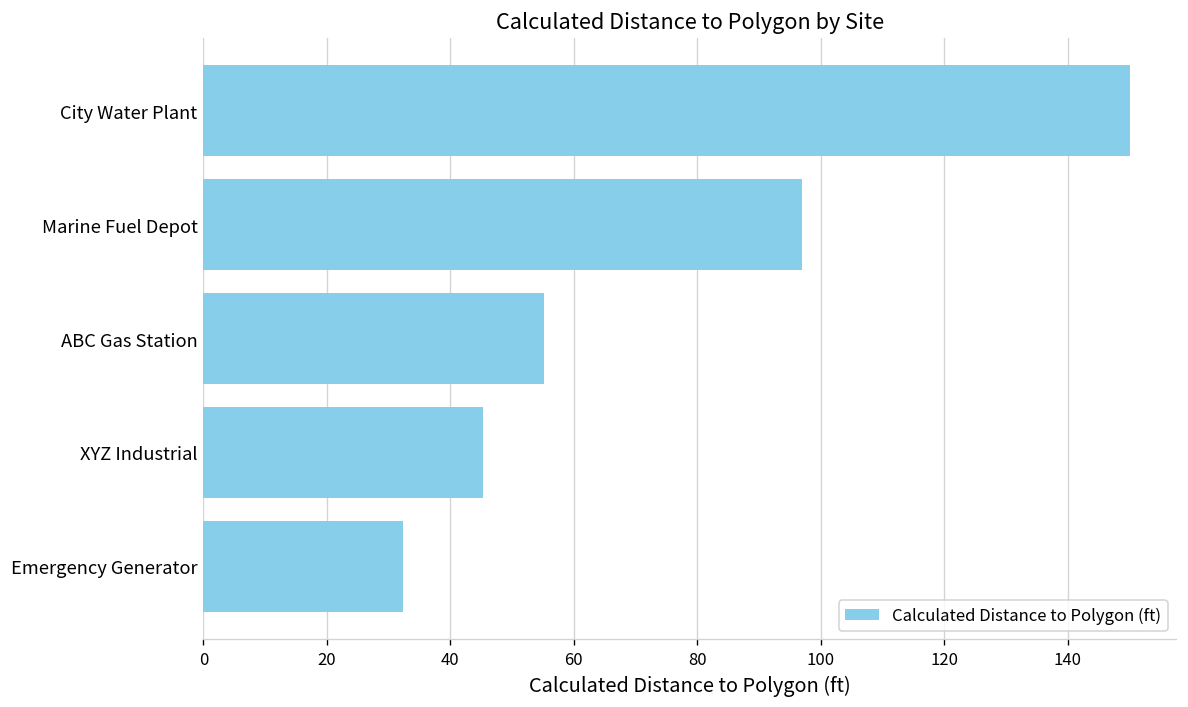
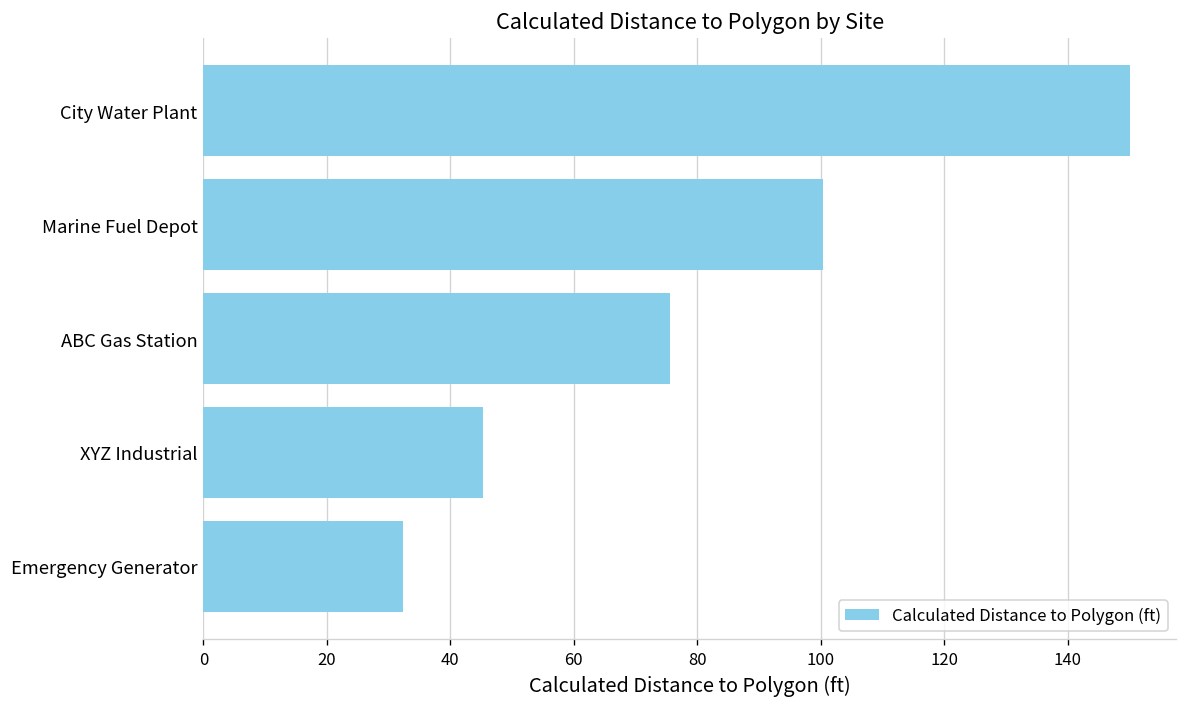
Marine Fuel Depot: 97 -> 100
ABC Gas Station: 55 -> 76
